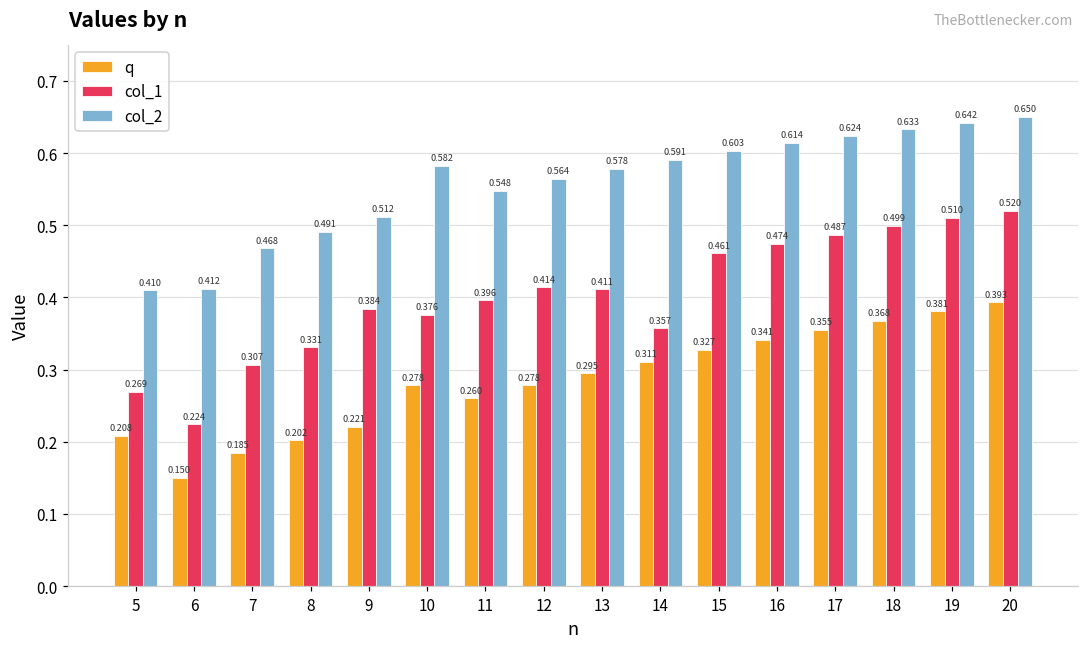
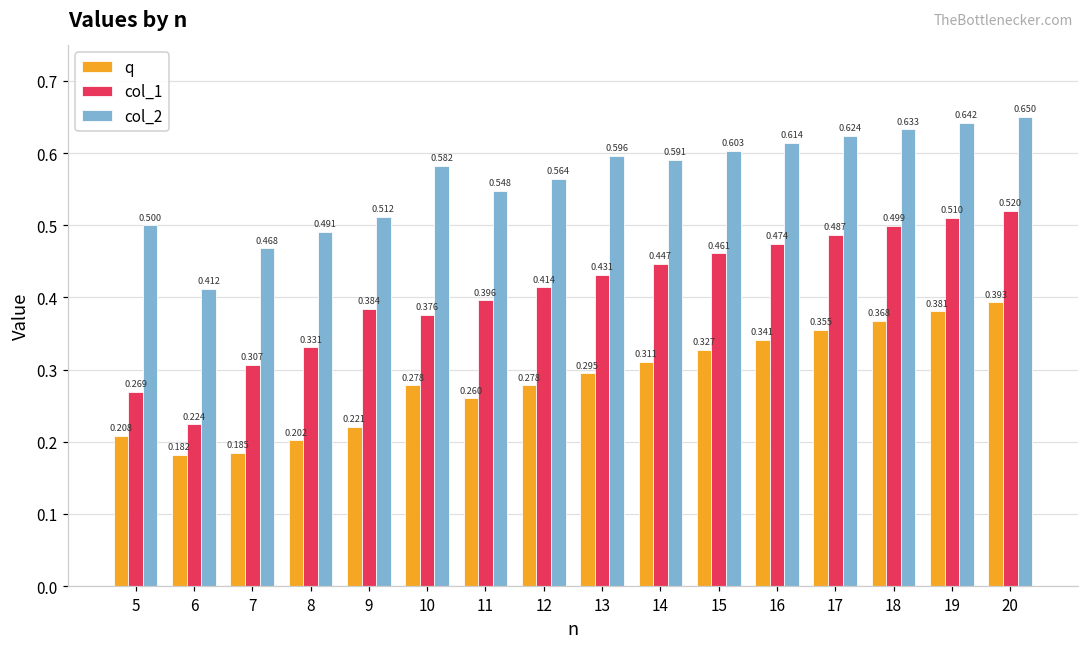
col_2, 5: 0.410 -> 0.500
q, 6: 0.150 -> 0.182
col_1, 13: 0.411 -> 0.431
col_2, 13: 0.578 -> 0.596
col_1, 14: 0.357 -> 0.447
